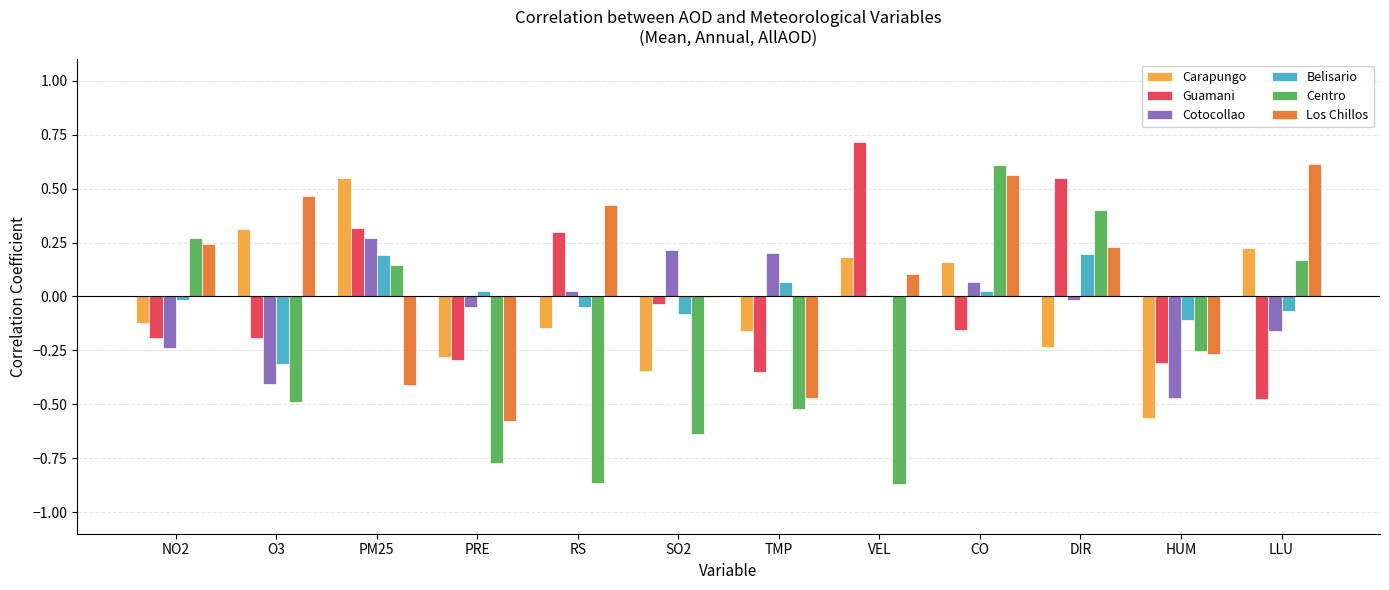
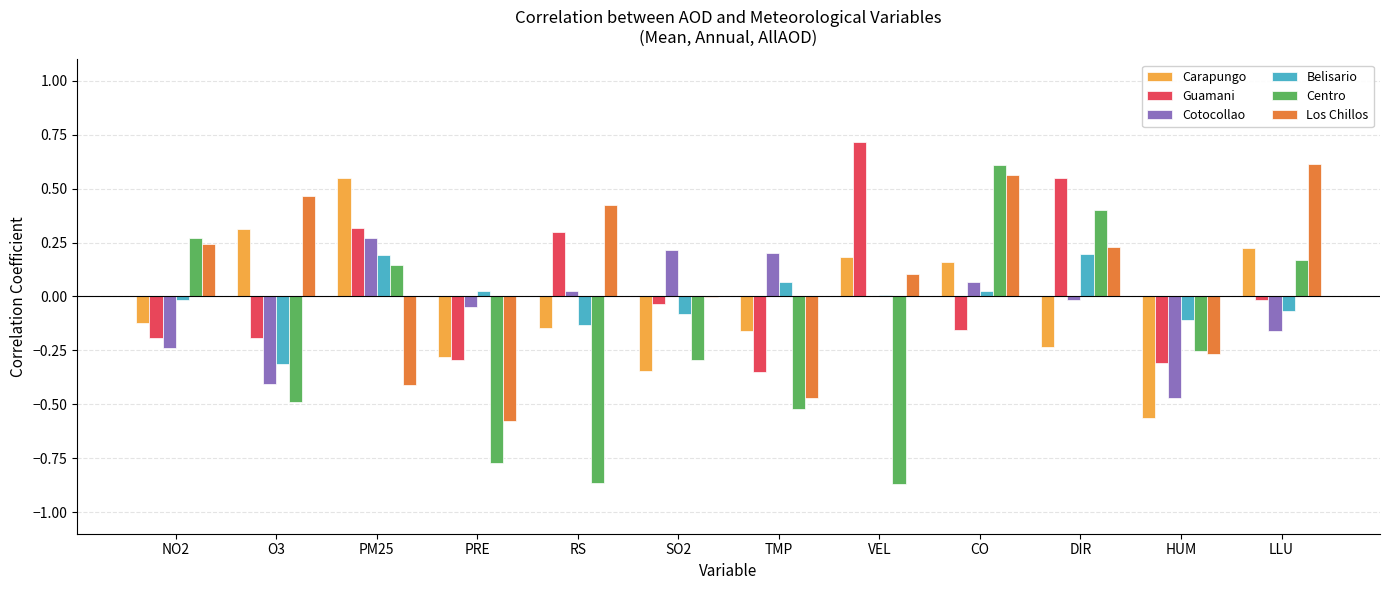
Belisario, RS: -0.05 -> -0.13
Centro, SO2: -0.64 -> -0.29
Guamani, LLU: -0.48 -> -0.01
